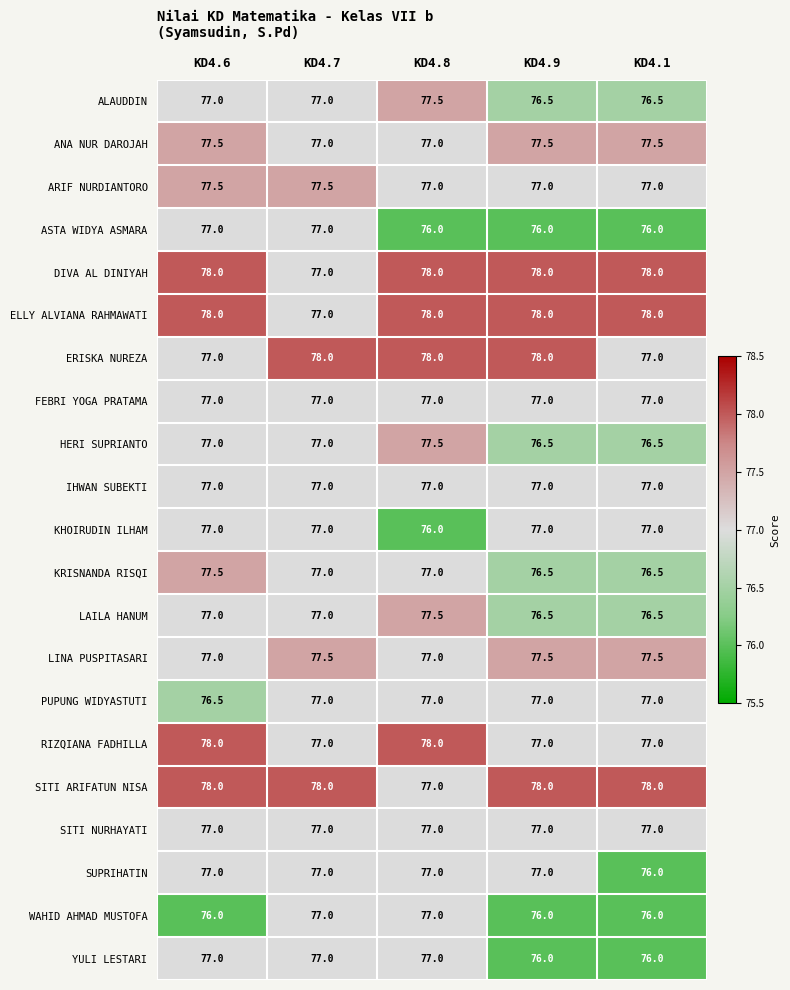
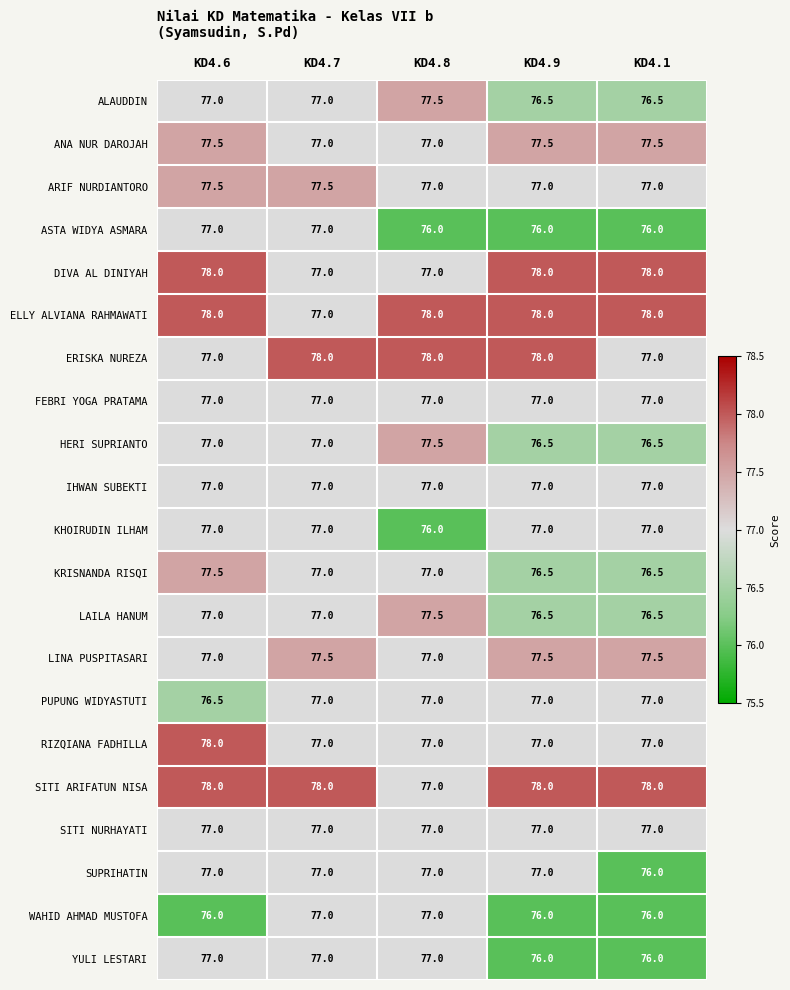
DIVA AL DINIYAH, KD4.8: 78.0 -> 77.0
RIZQIANA FADHILLA, KD4.8: 78.0 -> 77.0
